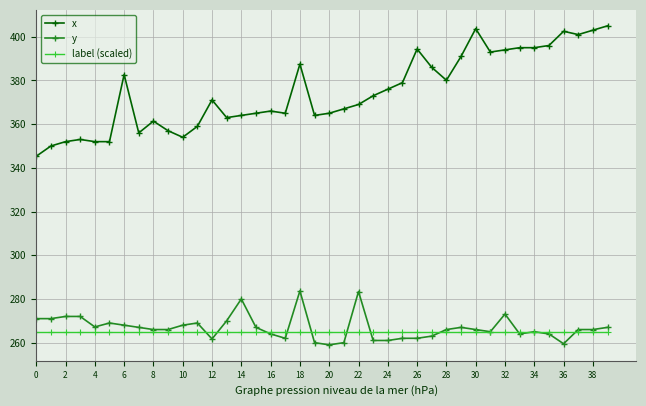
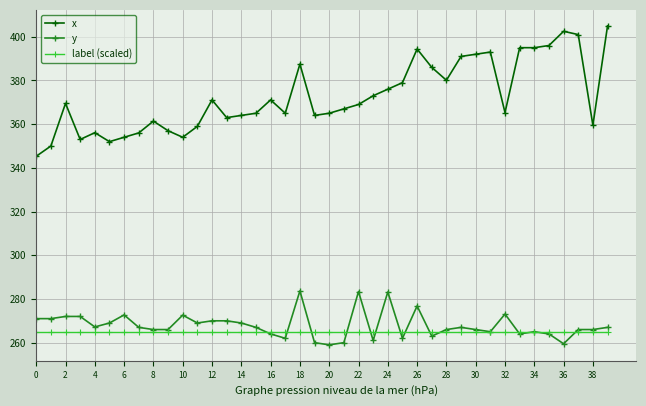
x, 2: 352 -> 370
x, 4: 352 -> 356
x, 6: 383 -> 354
y, 6: 268 -> 273
y, 10: 268 -> 273
y, 12: 262 -> 270
y, 14: 280 -> 269
x, 16: 366 -> 371
y, 24: 261 -> 283
y, 26: 262 -> 277
x, 30: 404 -> 392
x, 32: 394 -> 365
x, 38: 403 -> 360
